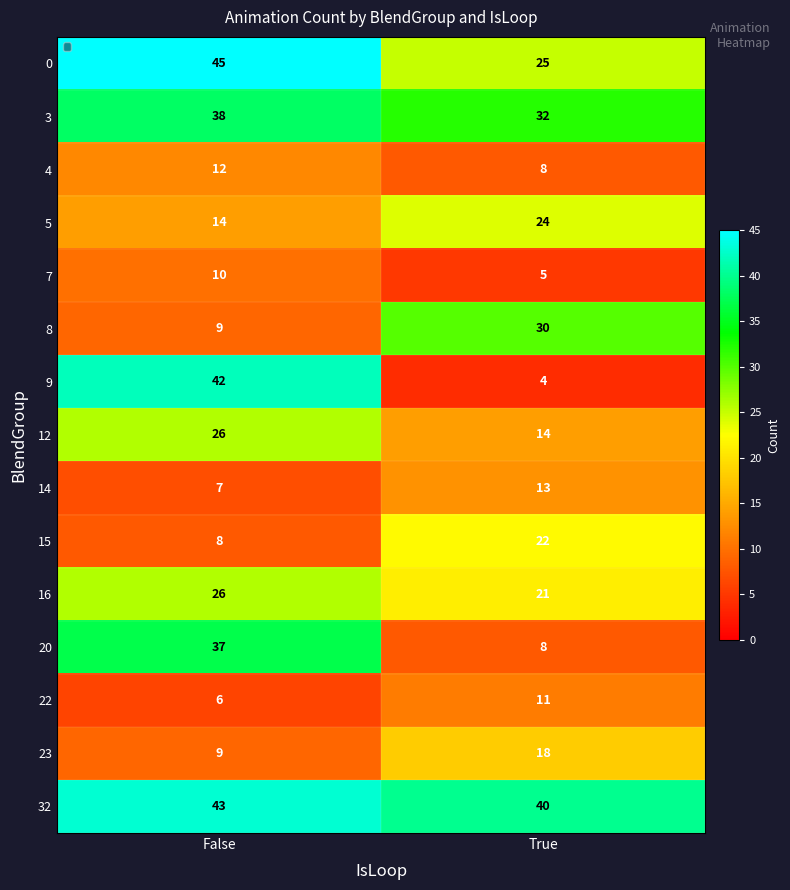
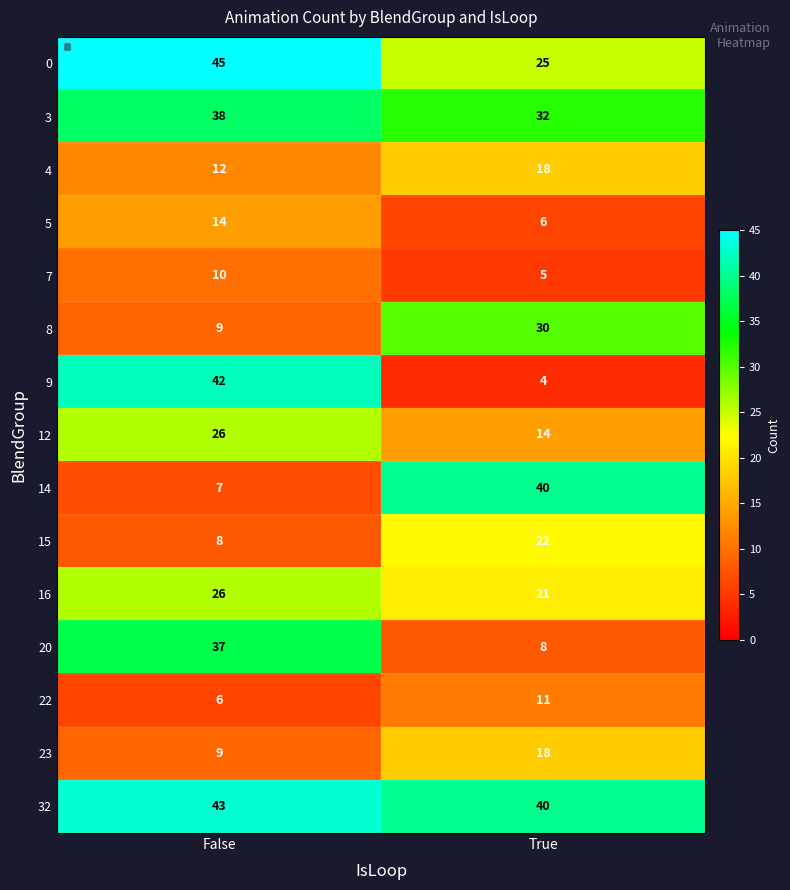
4, True: 8 -> 18
5, True: 24 -> 6
14, True: 13 -> 40
